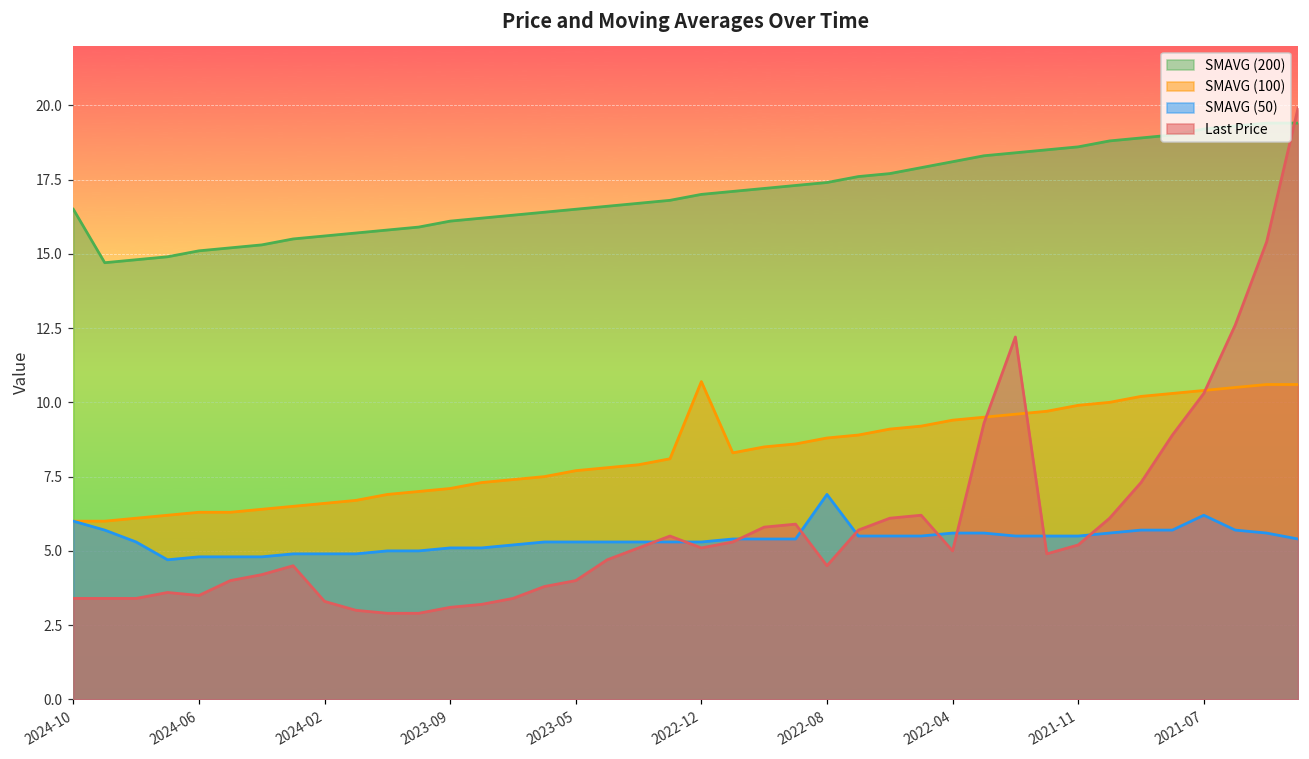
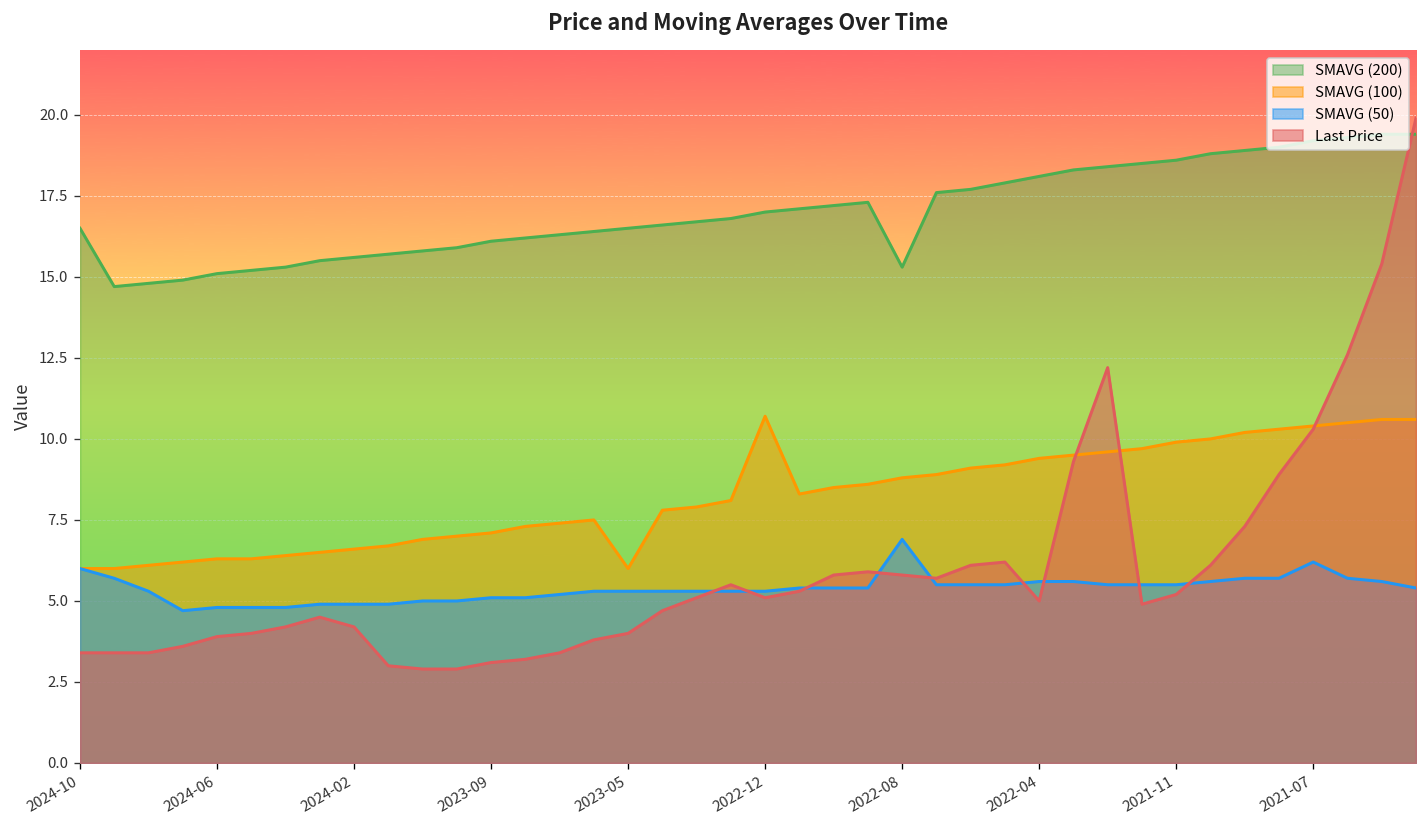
Last Price, 2024-06: 3.5 -> 3.9
Last Price, 2024-02: 3.3 -> 4.2
SMAVG (100), 2023-05: 7.7 -> 6.0
SMAVG (200), 2022-08: 17.4 -> 15.3
Last Price, 2022-08: 4.5 -> 5.8
